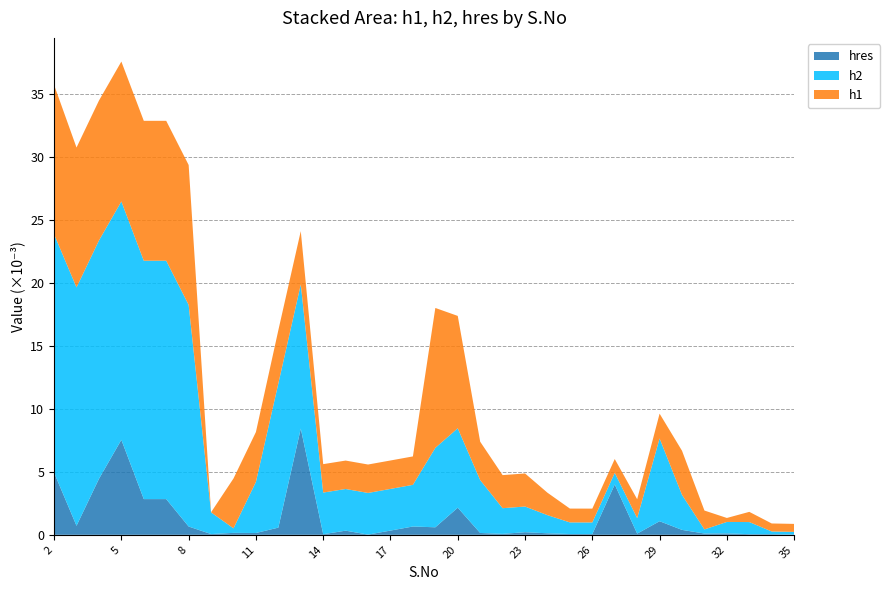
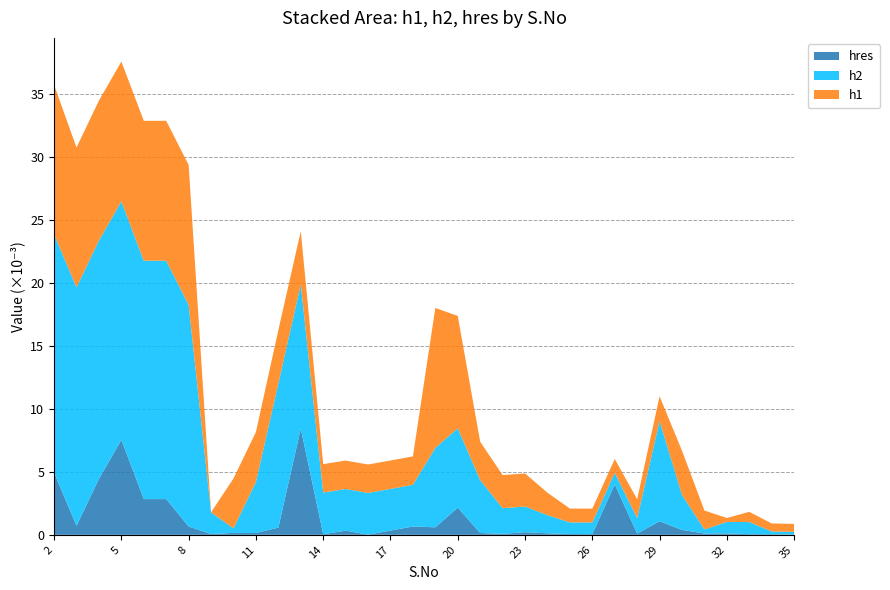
h2, 29: 6.6 -> 8.0
